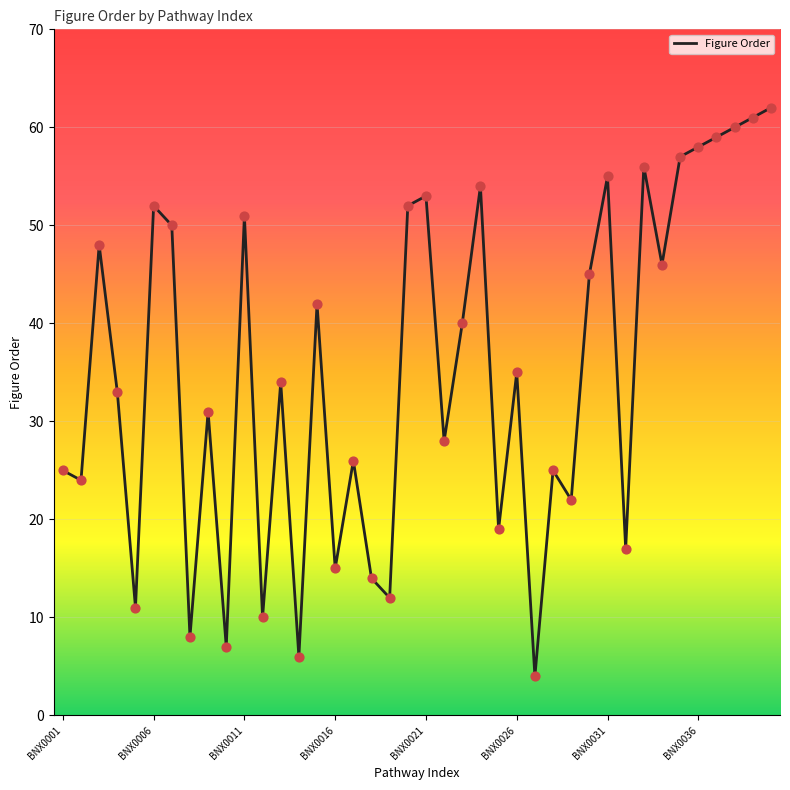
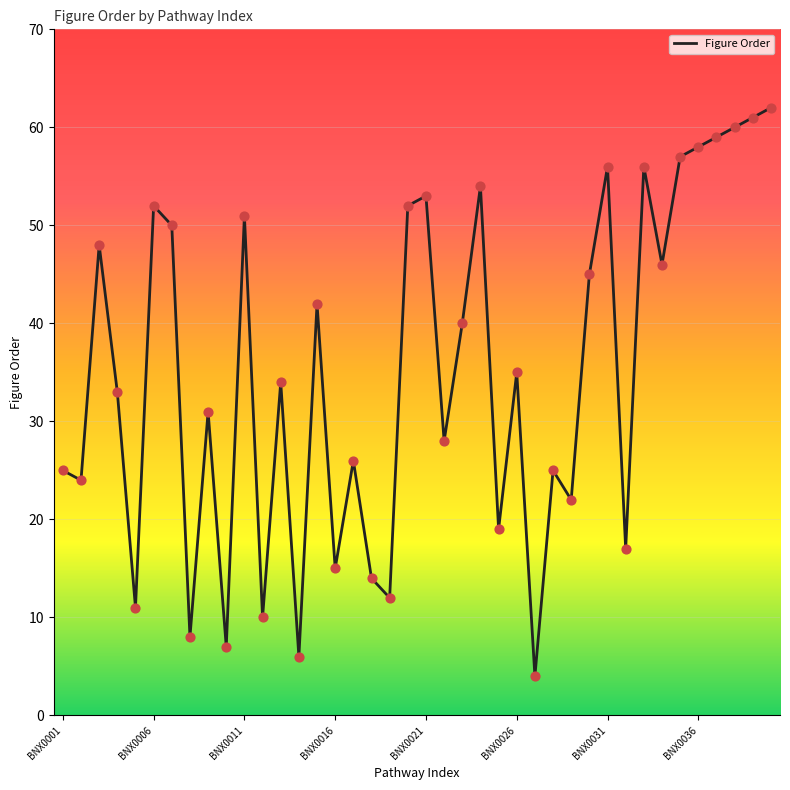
BNX0031: 55 -> 56
